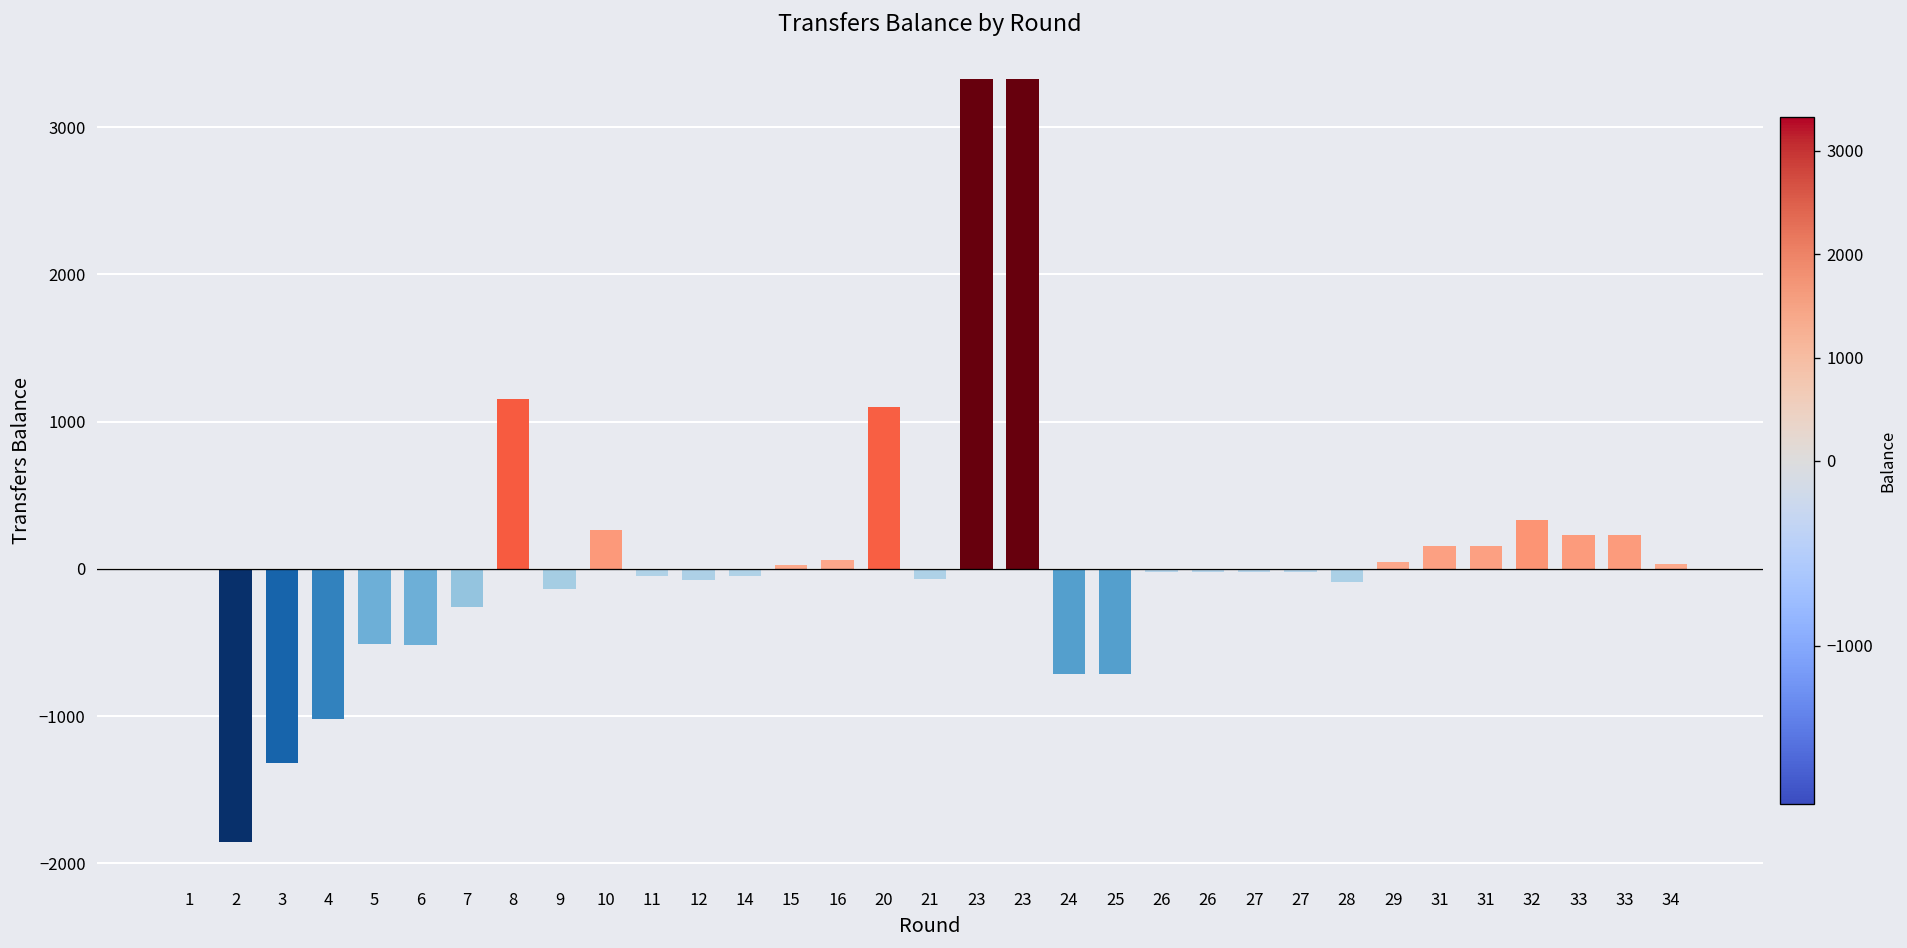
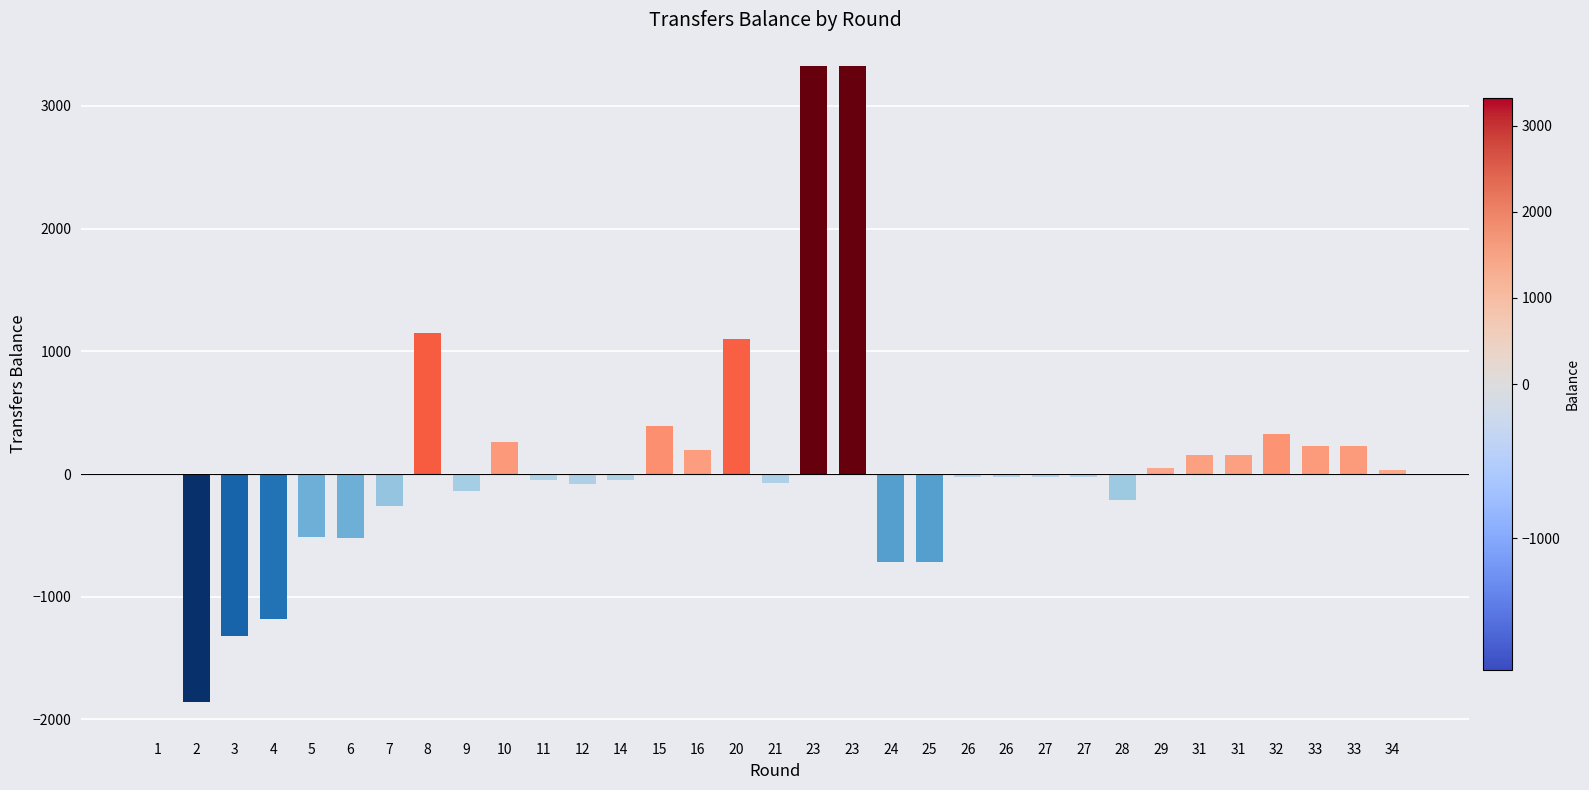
4: -1020 -> -1180
15: 30 -> 390
16: 60 -> 190
28: -90 -> -210
